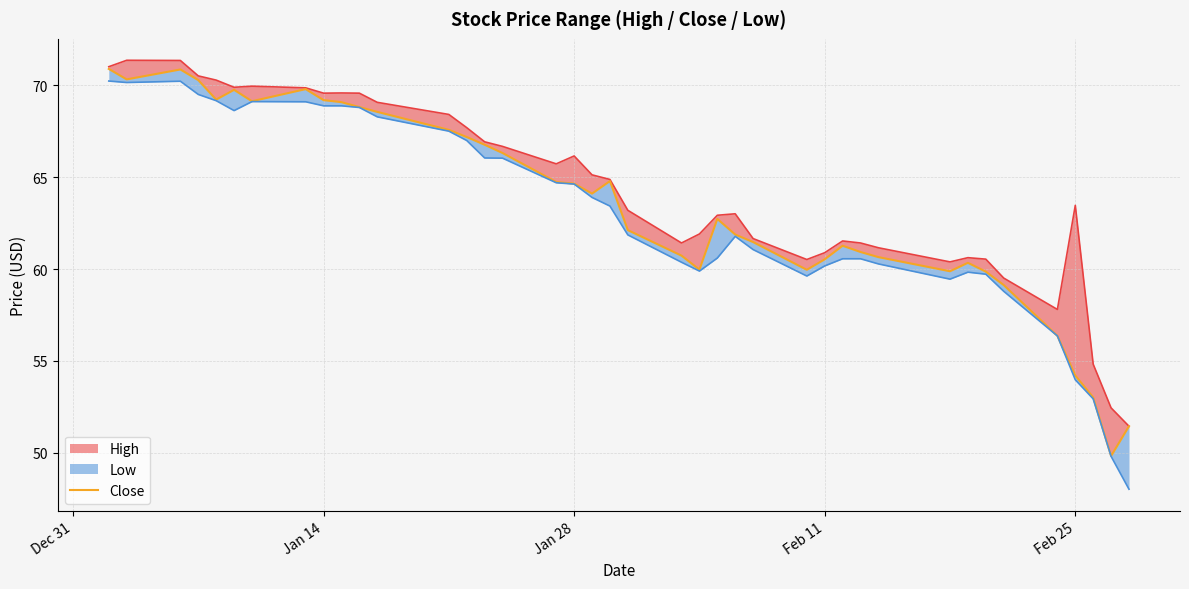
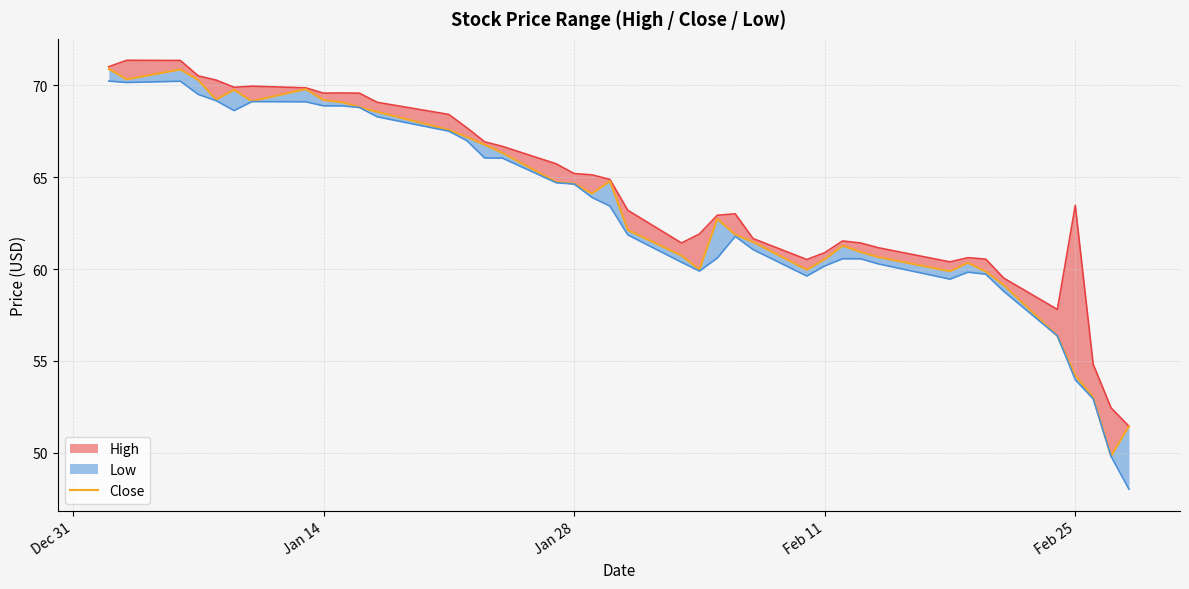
High, Jan 28: 66.2 -> 65.2
